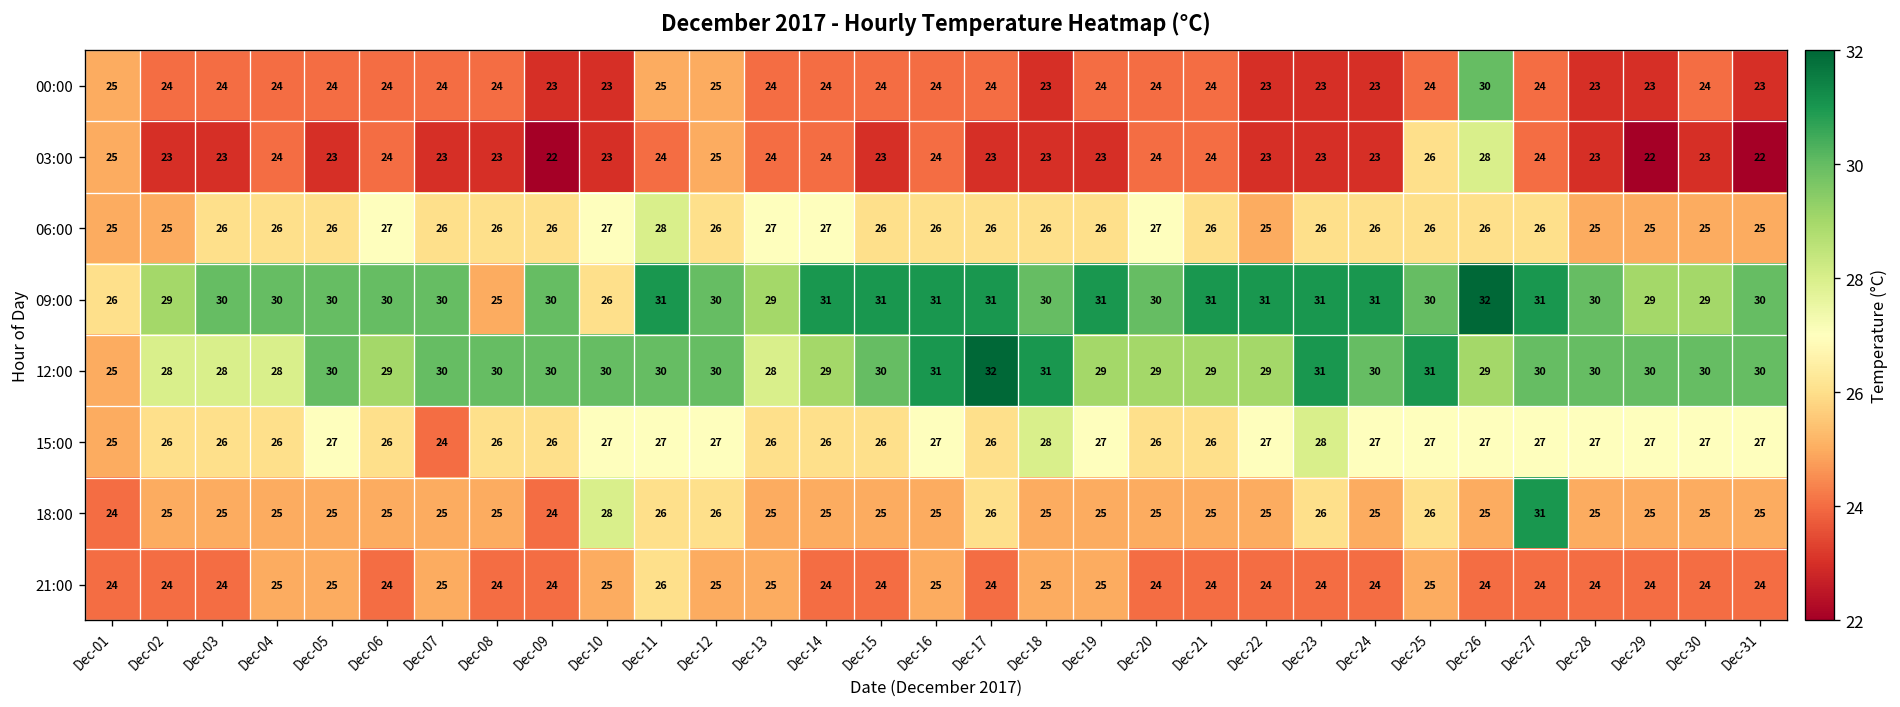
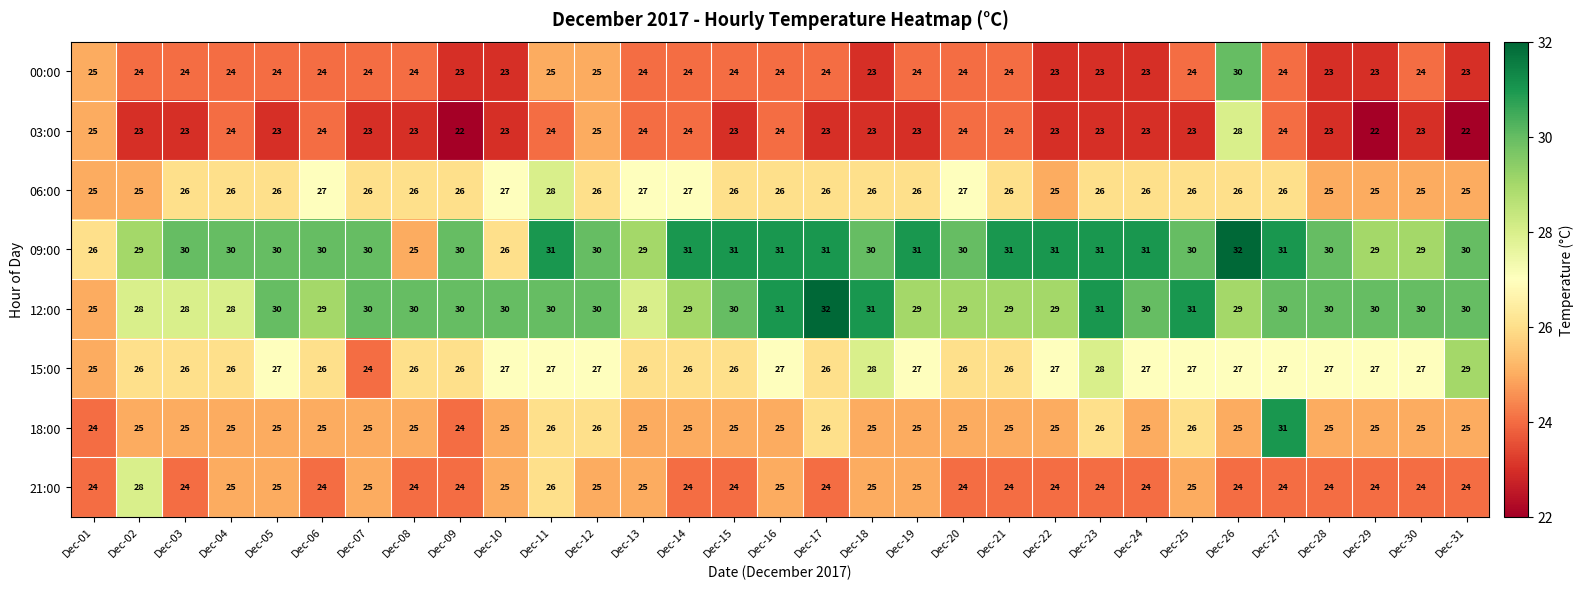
03:00, Dec-25: 26 -> 23
15:00, Dec-31: 27 -> 29
18:00, Dec-10: 28 -> 25
21:00, Dec-02: 24 -> 28
